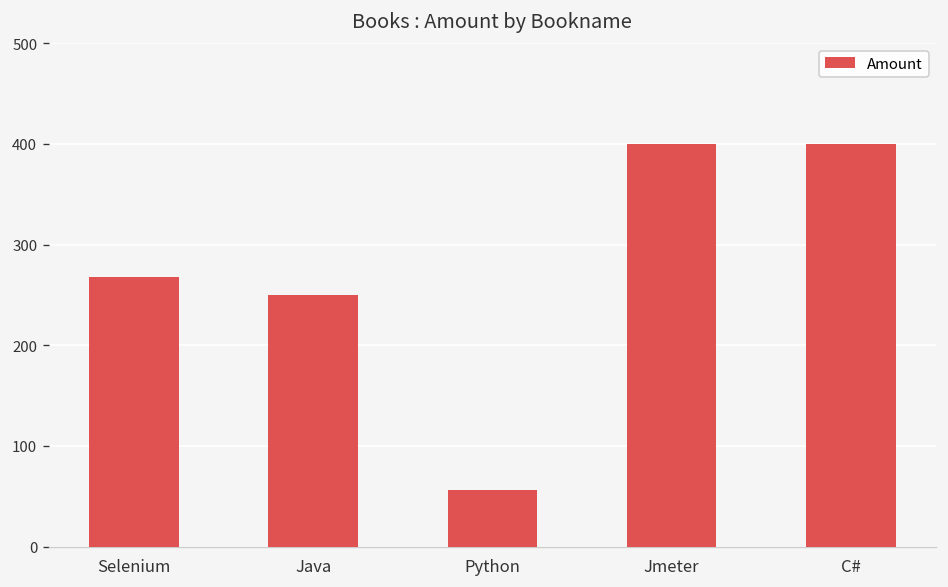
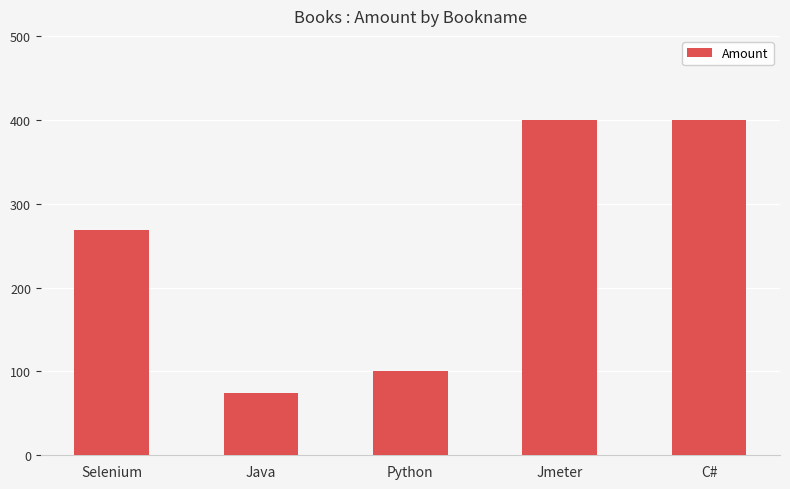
Java: 250 -> 70
Python: 60 -> 100
